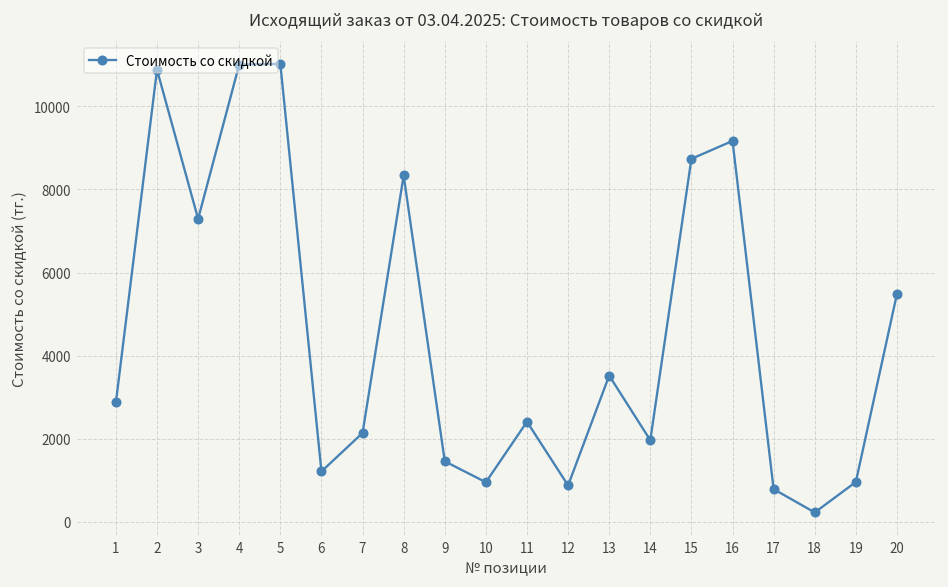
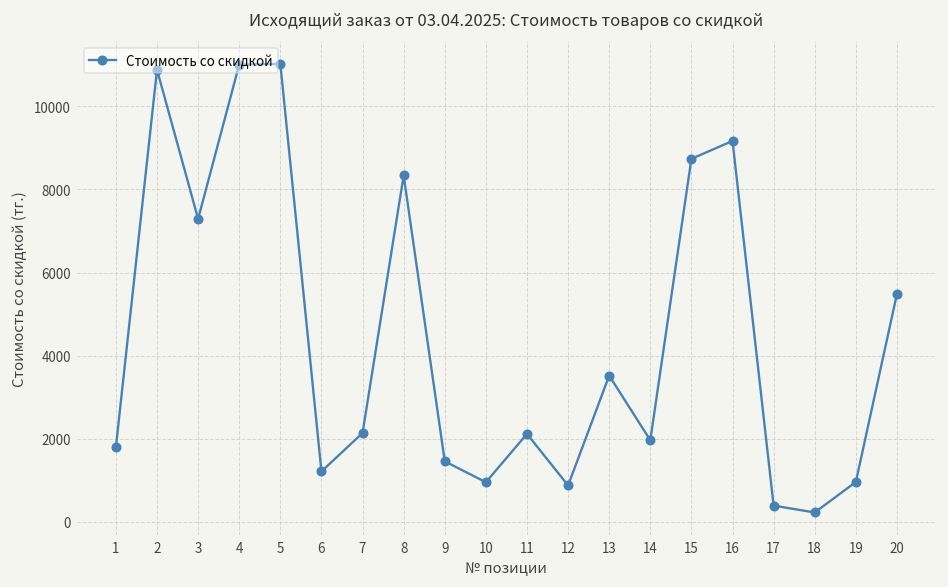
1: 2900 -> 1800
11: 2400 -> 2100
17: 800 -> 400
